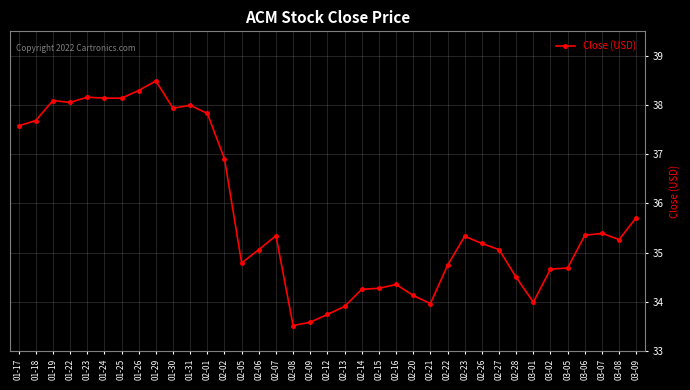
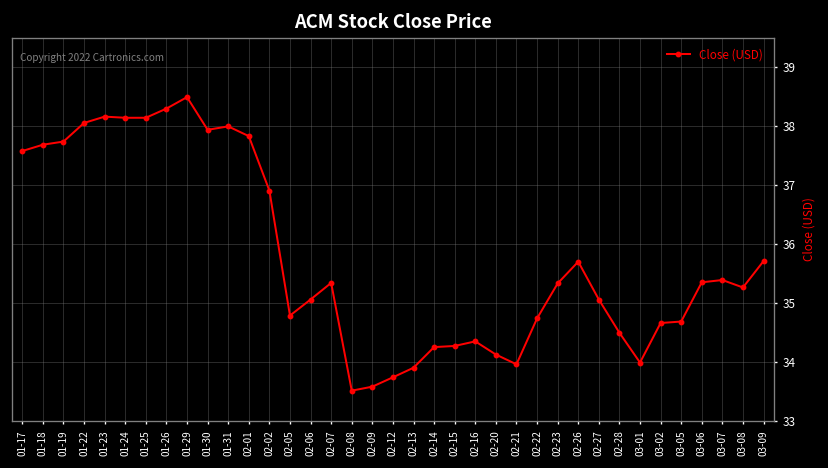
01-19: 38.1 -> 37.7
02-26: 35.2 -> 35.7
